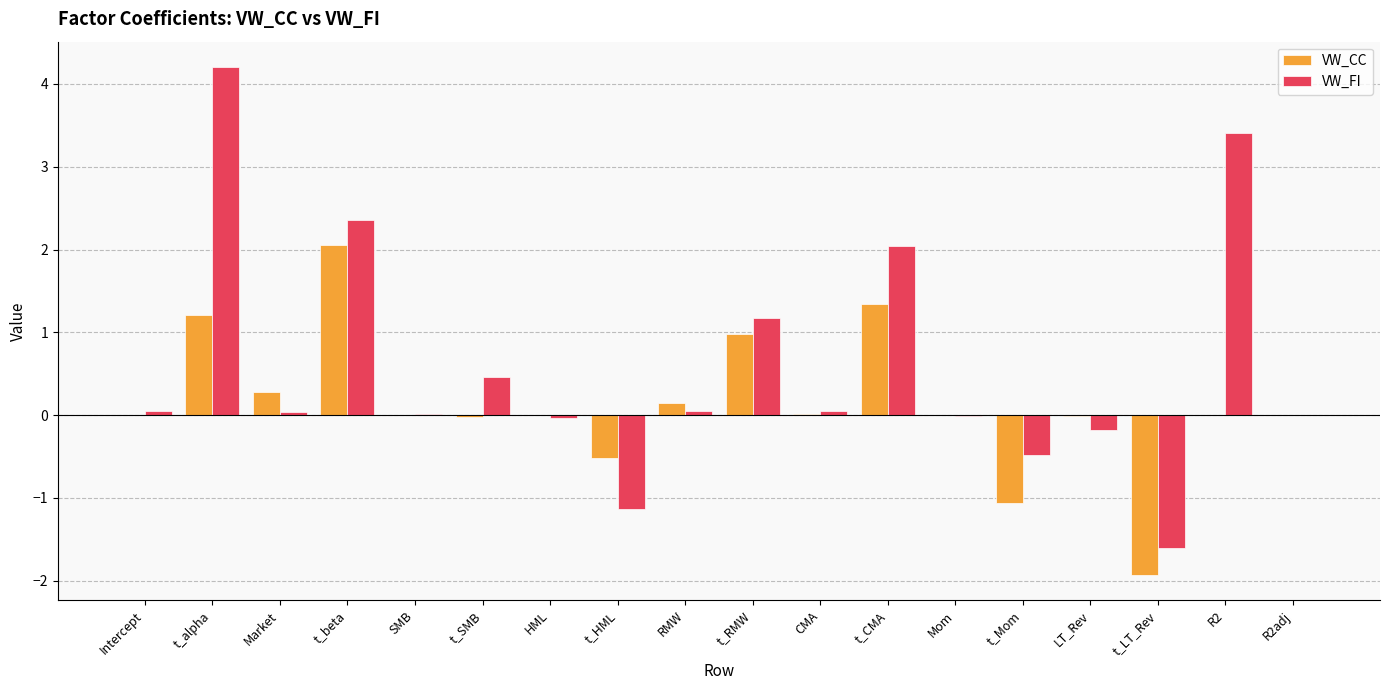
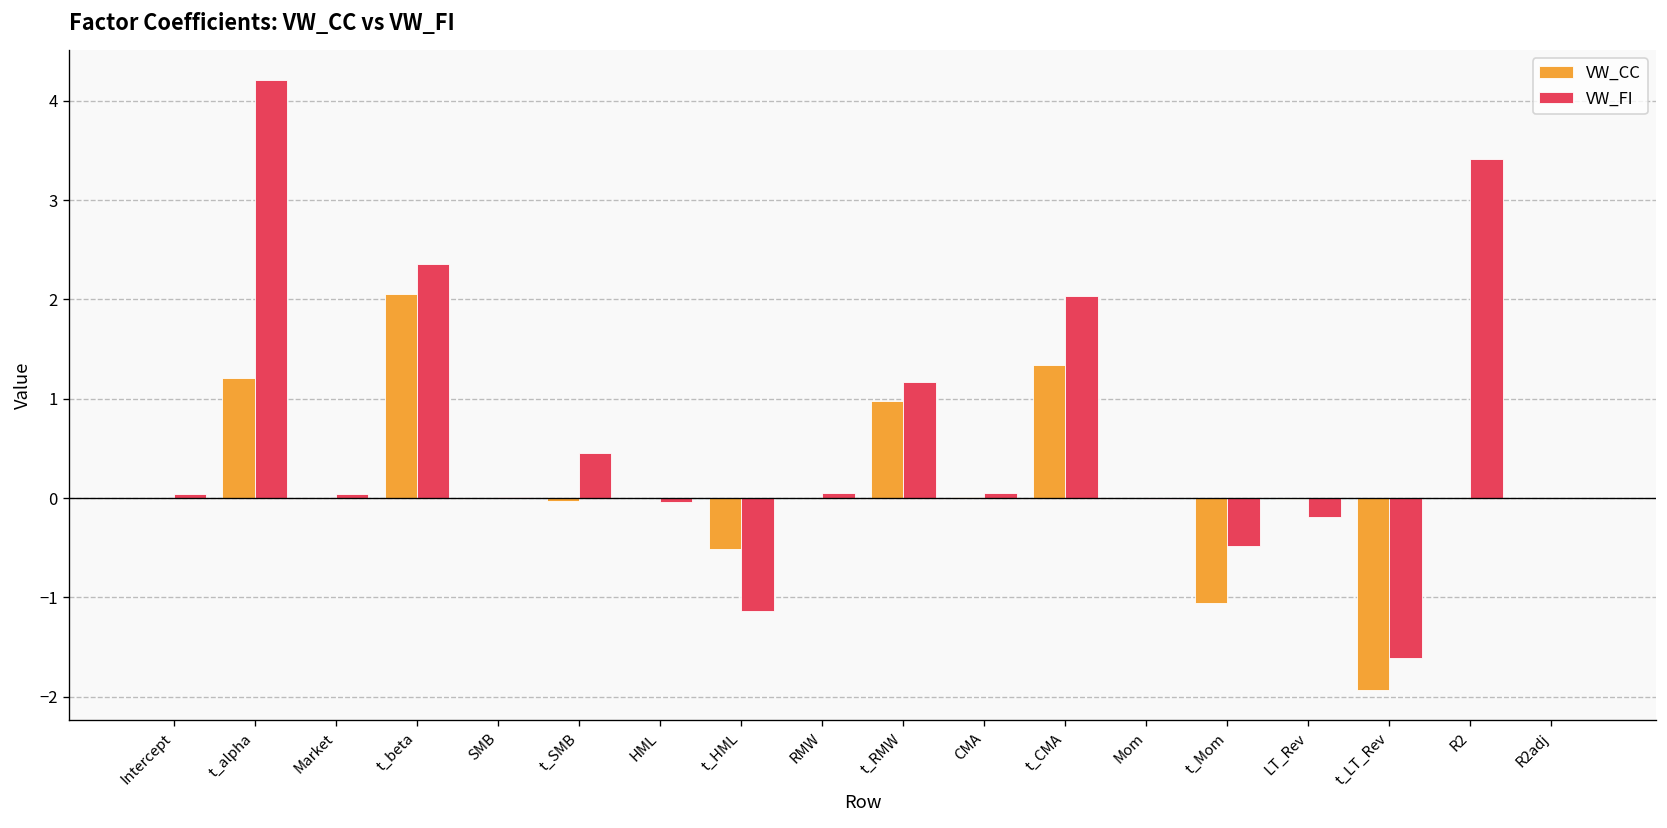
VW_CC, Market: 0.3 -> 0.0
VW_CC, RMW: 0.1 -> 0.0
